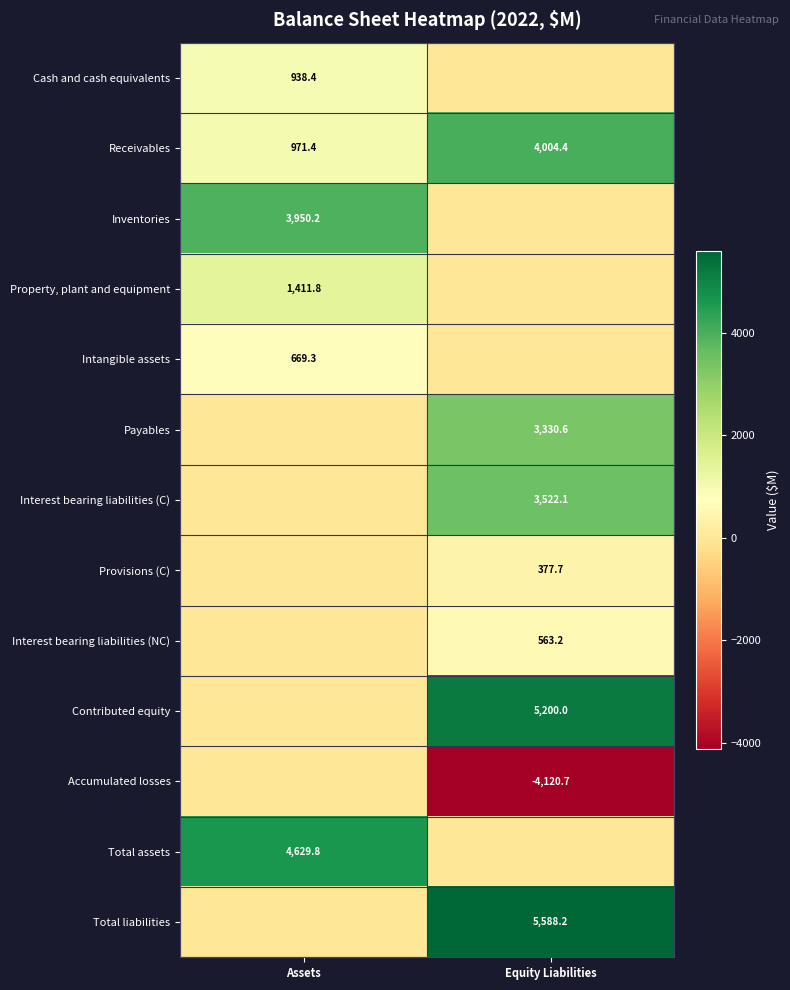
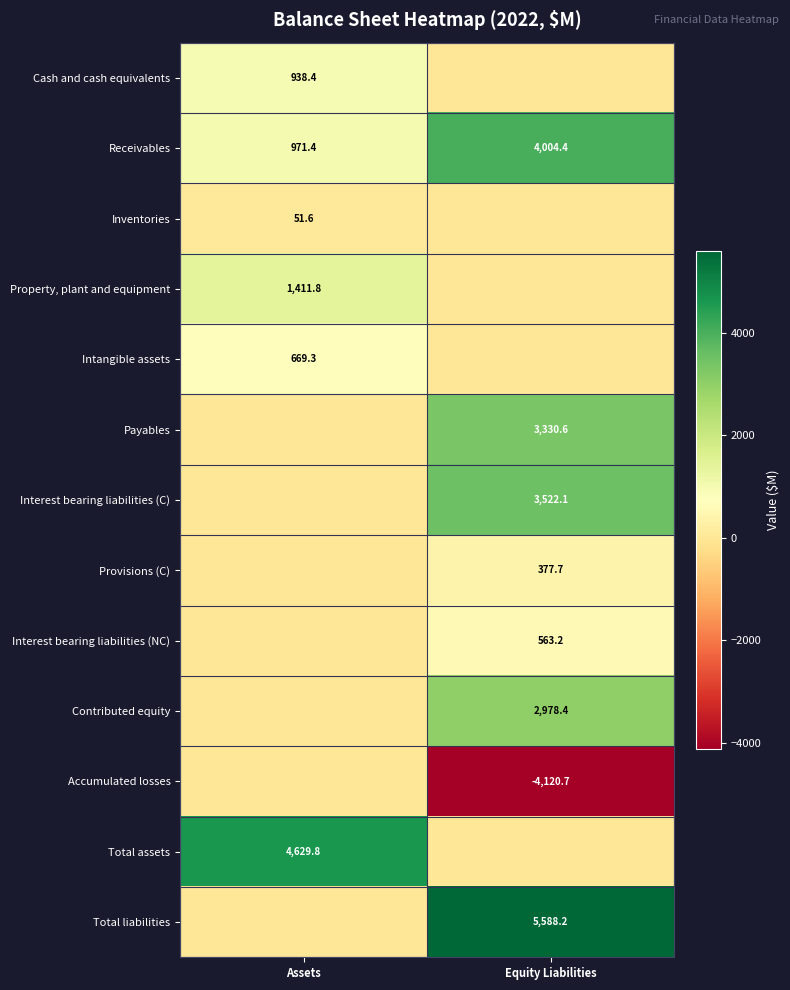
Inventories, Assets: 3,950.2 -> 51.6
Contributed equity, Equity Liabilities: 5,200.0 -> 2,978.4
